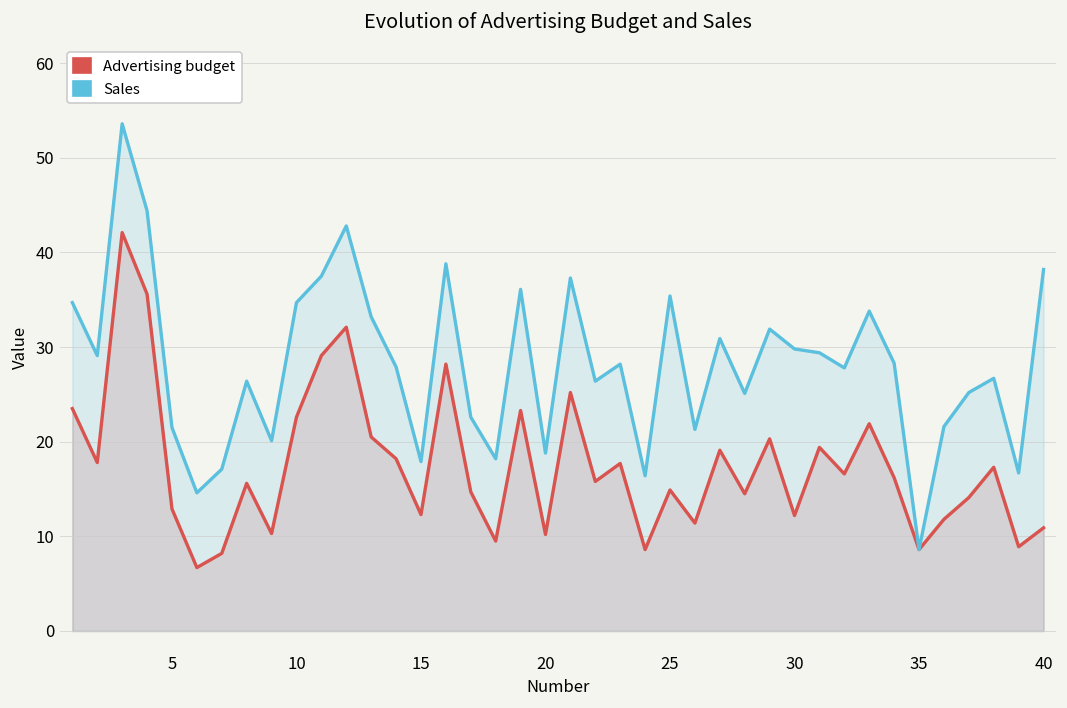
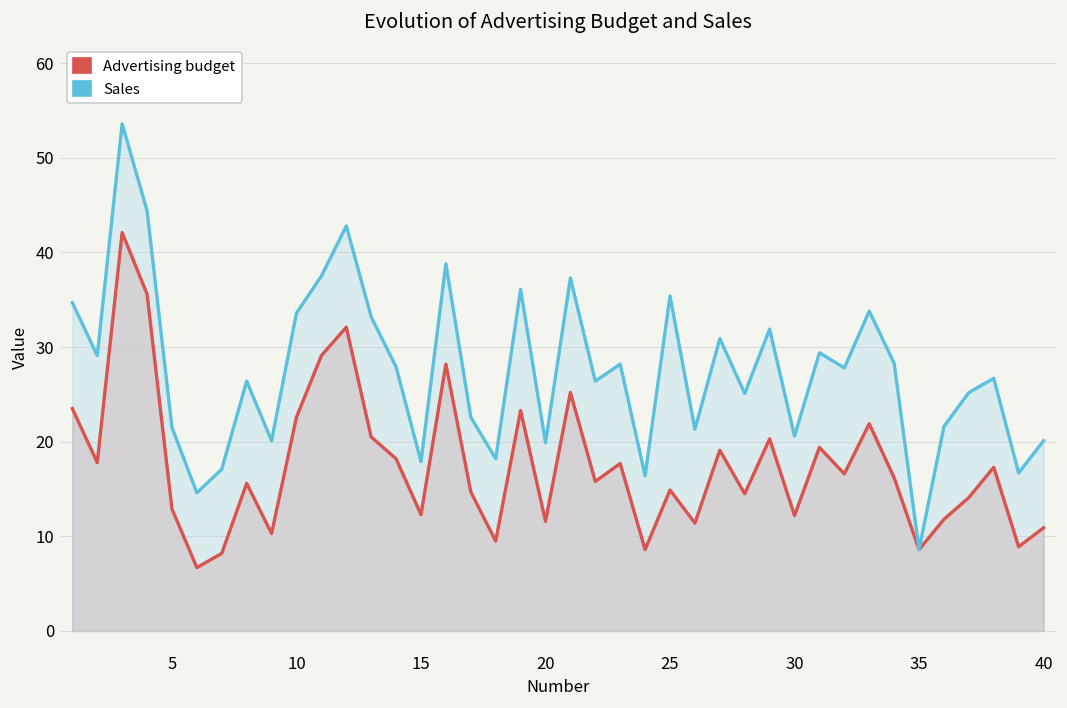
Sales, 10: 35 -> 34
Advertising budget, 20: 10 -> 12
Sales, 20: 19 -> 20
Sales, 30: 30 -> 21
Sales, 40: 38 -> 20
